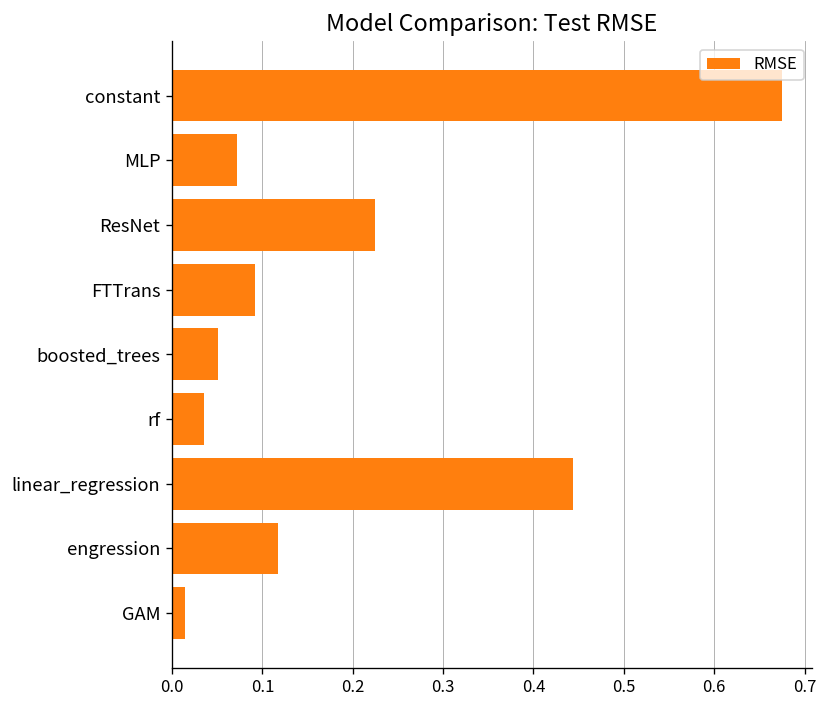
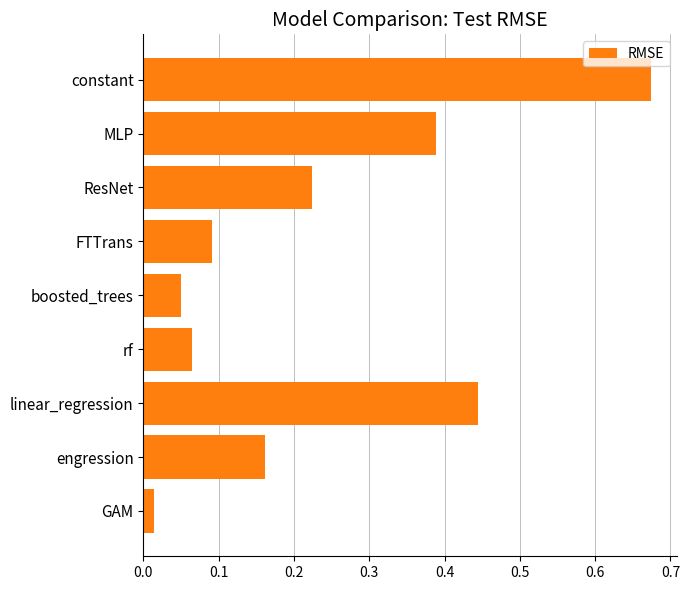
MLP: 0.07 -> 0.39
rf: 0.04 -> 0.06
engression: 0.12 -> 0.16
